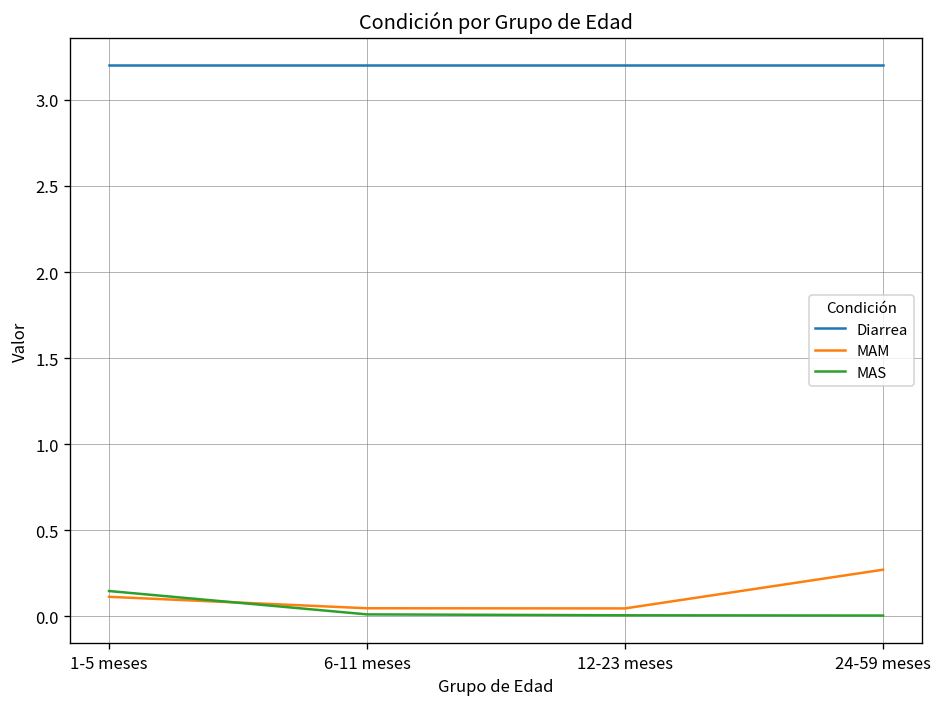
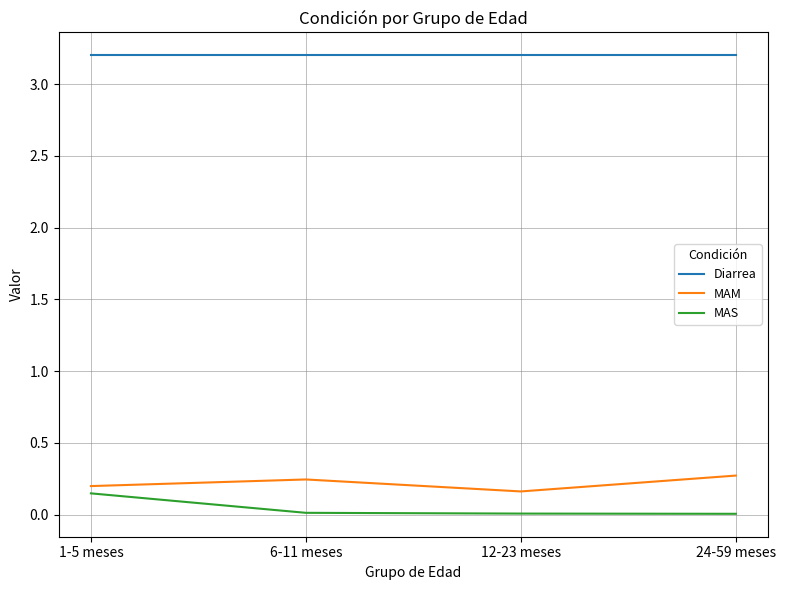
MAM, 1-5 meses: 0.11 -> 0.20
MAM, 6-11 meses: 0.05 -> 0.24
MAM, 12-23 meses: 0.05 -> 0.16
